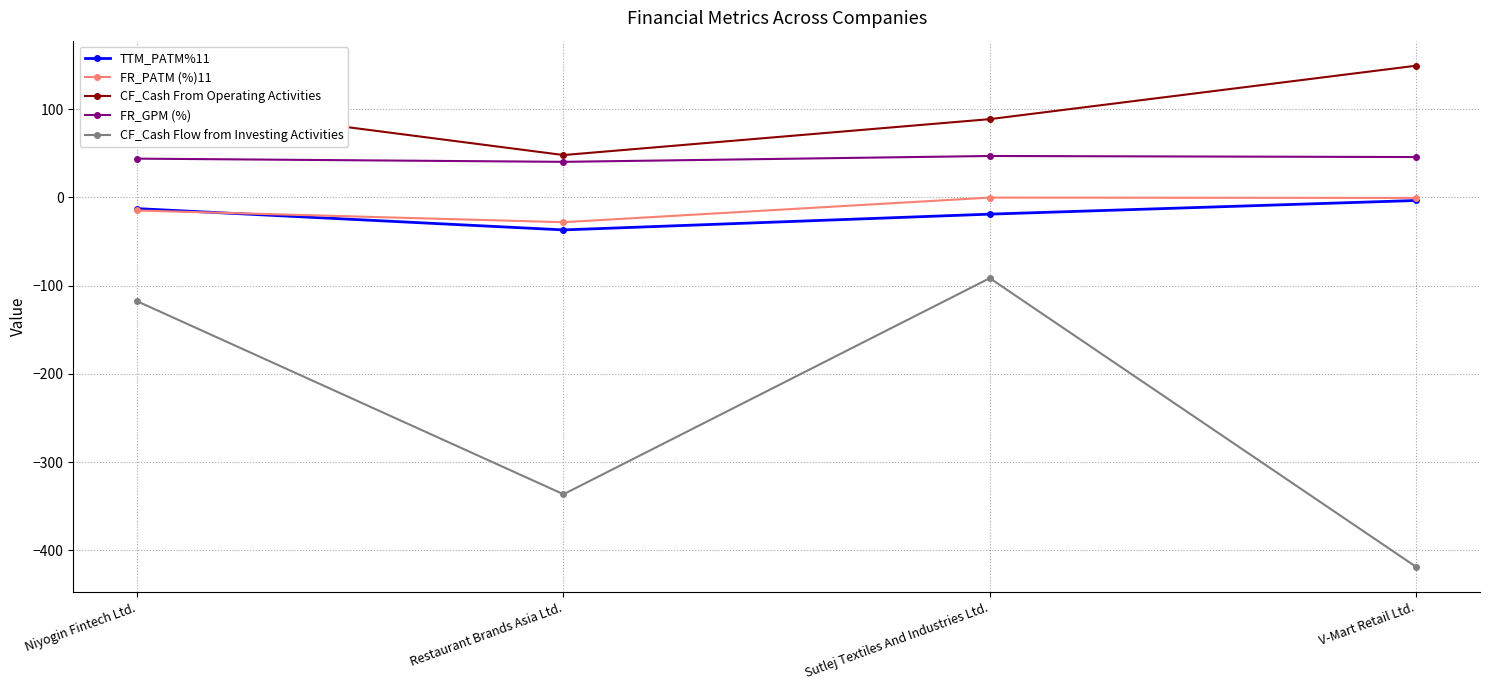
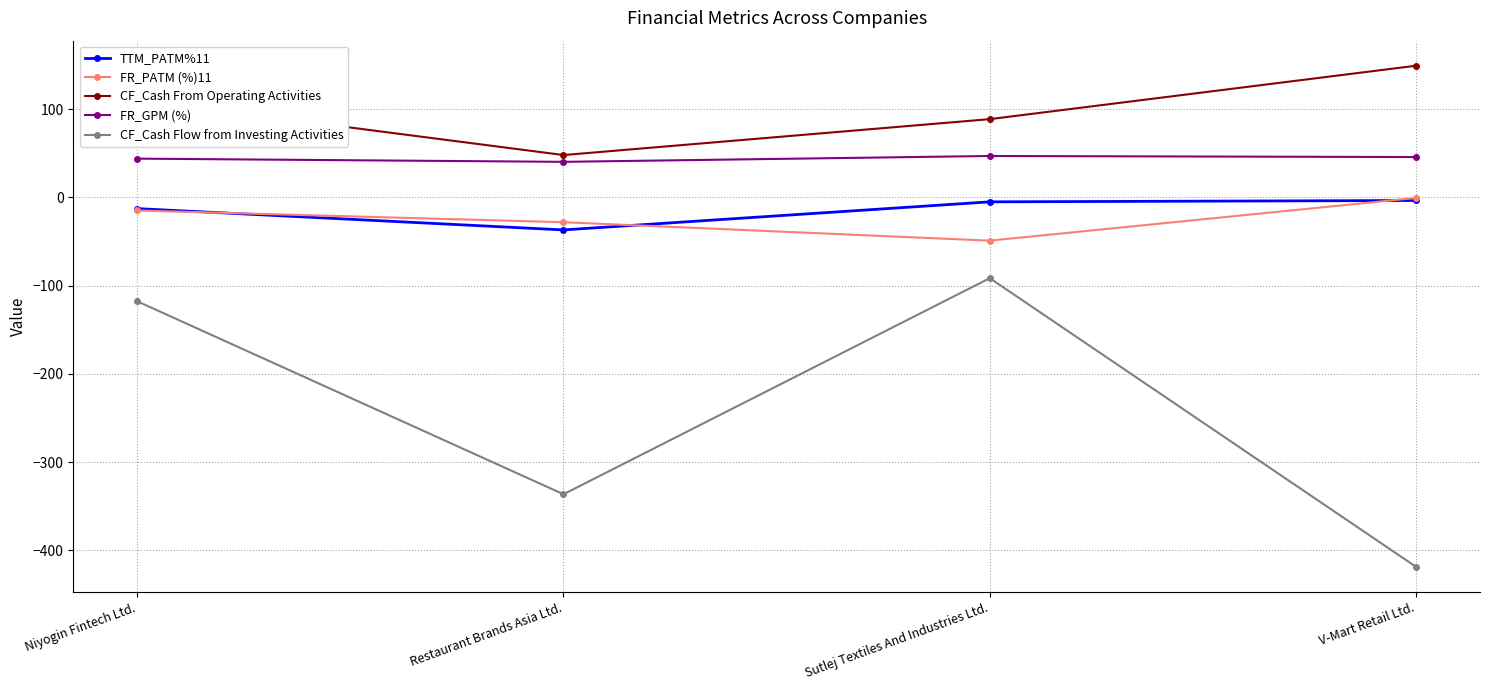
TTM_PATM%11, Sutlej Textiles And Industries Ltd.: -20 -> -10
FR_PATM (%)11, Sutlej Textiles And Industries Ltd.: 0 -> -50
